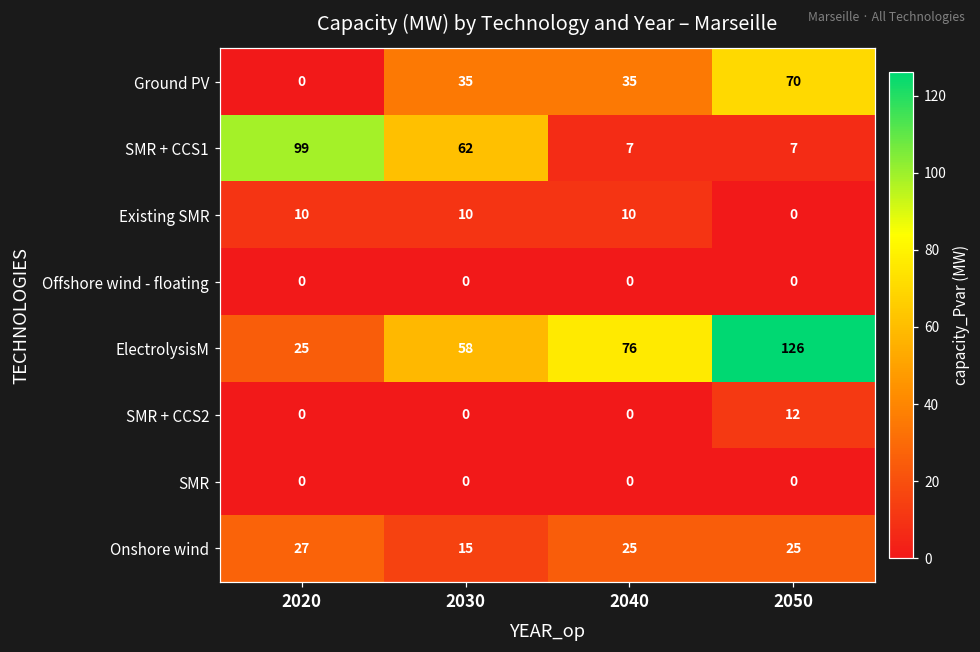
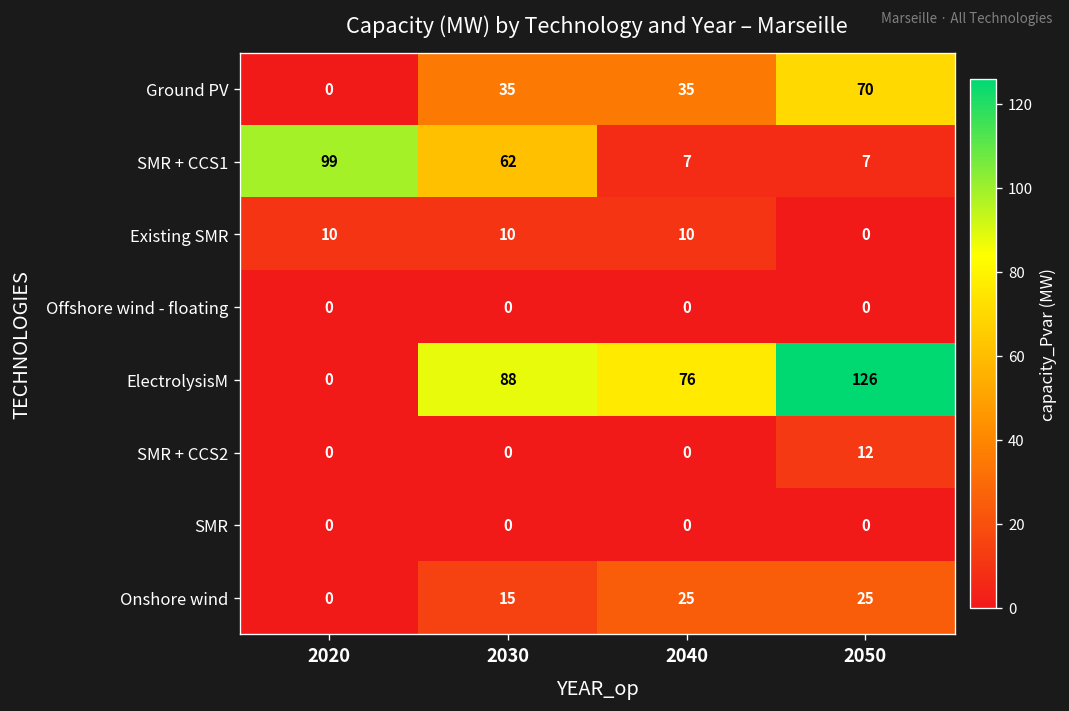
ElectrolysisM, 2020: 25 -> 0
ElectrolysisM, 2030: 58 -> 88
Onshore wind, 2020: 27 -> 0
